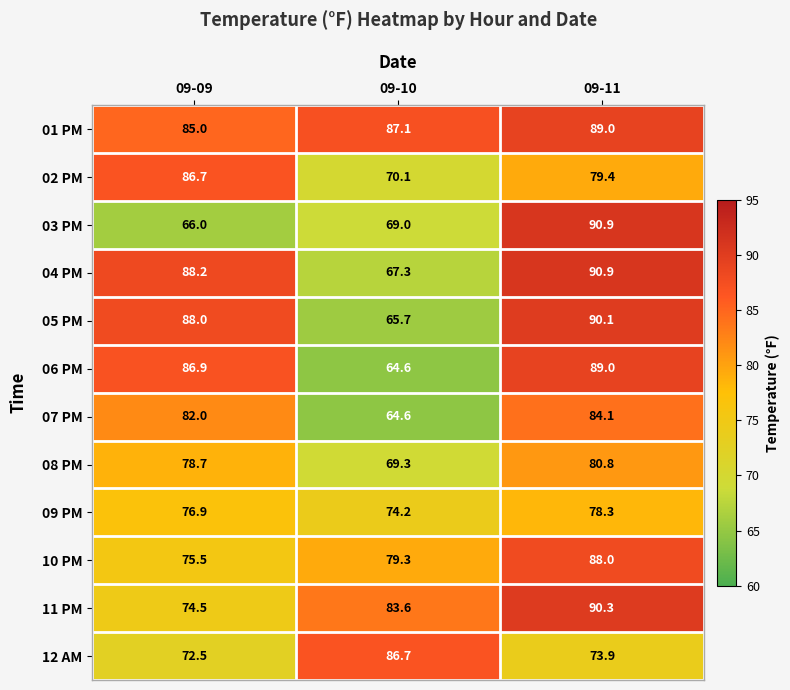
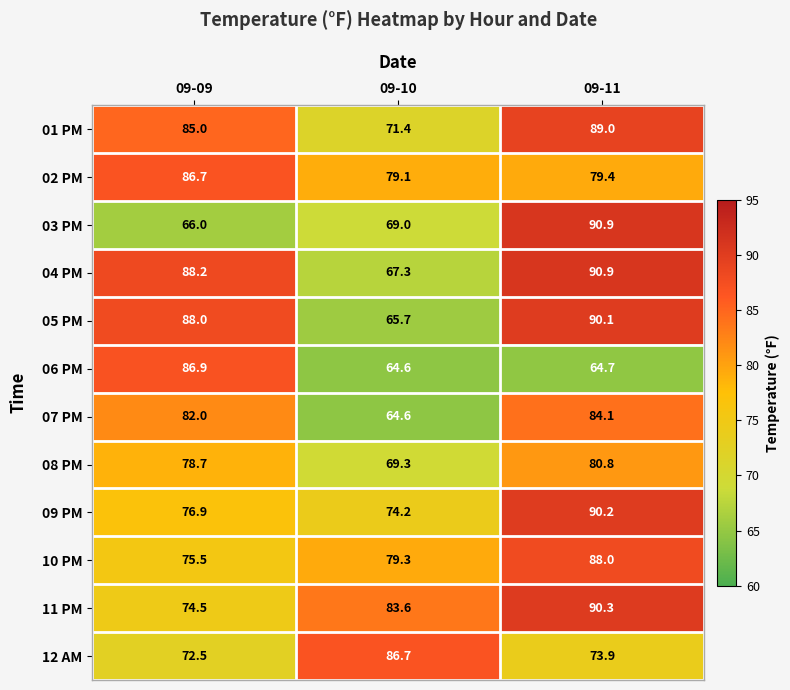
01 PM, 09-10: 87.1 -> 71.4
02 PM, 09-10: 70.1 -> 79.1
06 PM, 09-11: 89.0 -> 64.7
09 PM, 09-11: 78.3 -> 90.2
